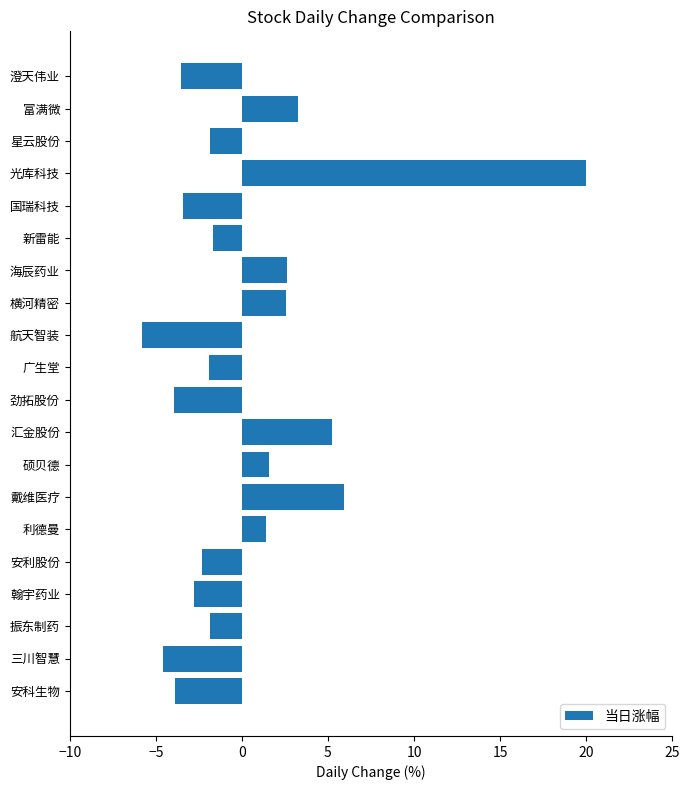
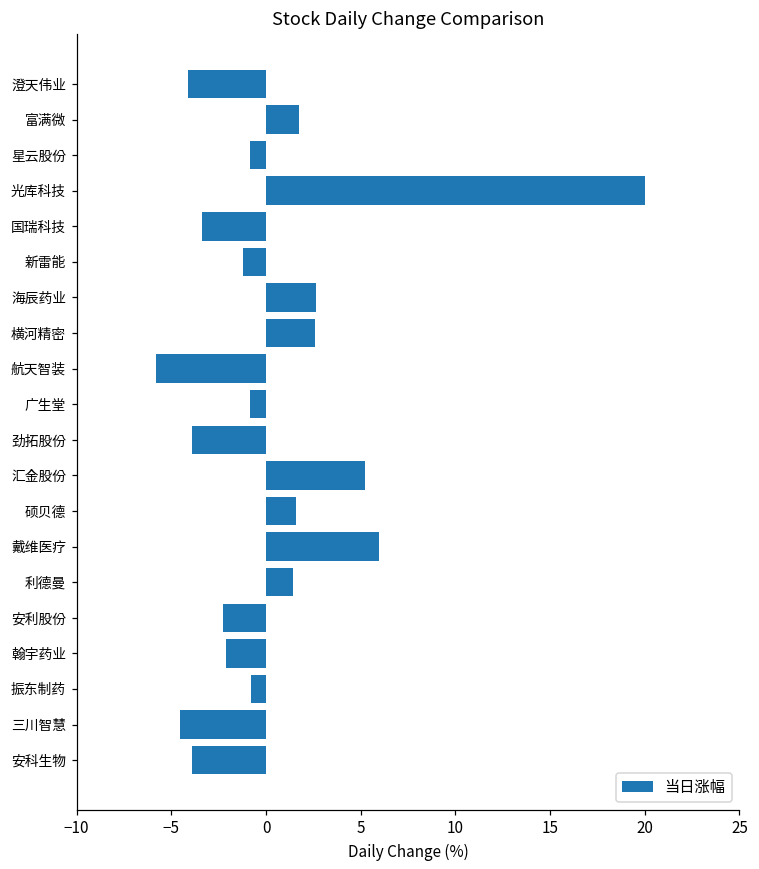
澄天伟业: -3.5 -> -4.1
富满微: 3.3 -> 1.8
星云股份: -1.9 -> -0.9
新雷能: -1.7 -> -1.2
广生堂: -1.9 -> -0.8
翰宇药业: -2.8 -> -2.1
振东制药: -1.8 -> -0.8
